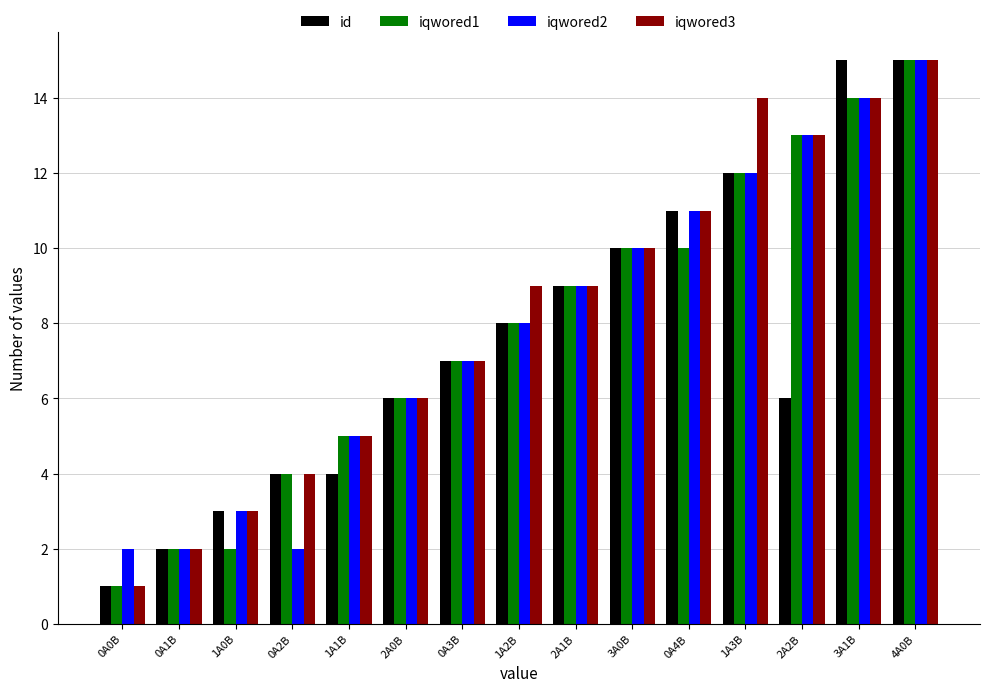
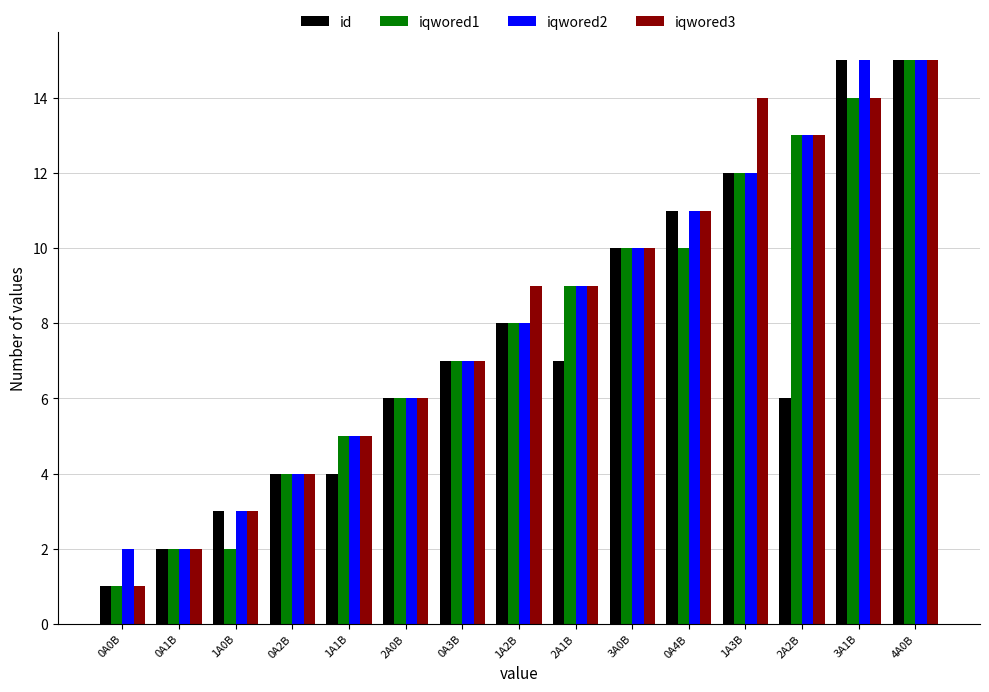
iqwored2, 0A2B: 2 -> 4
id, 2A1B: 9 -> 7
iqwored2, 3A1B: 14 -> 15
